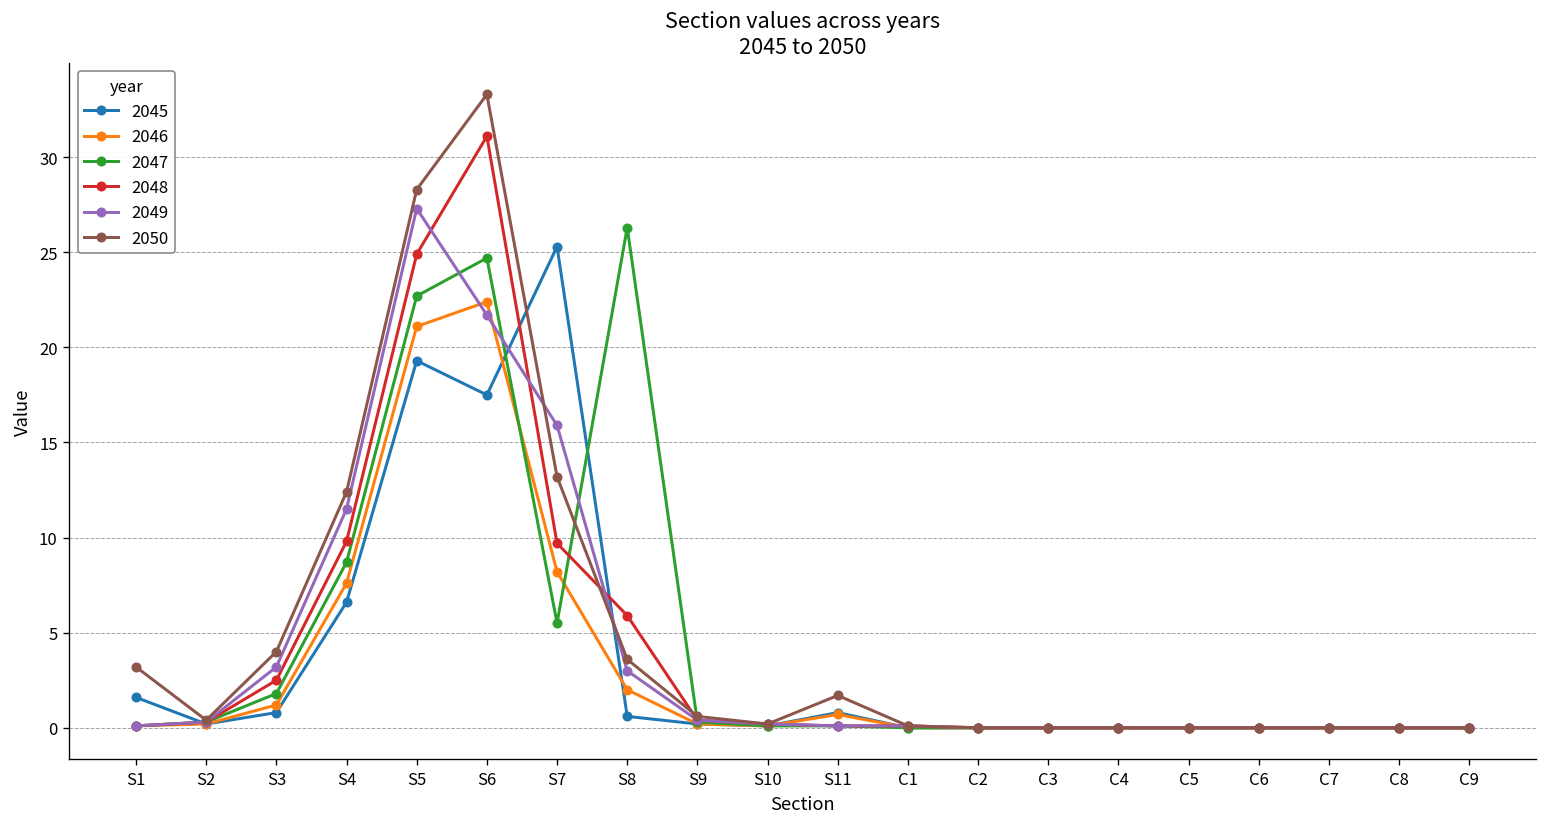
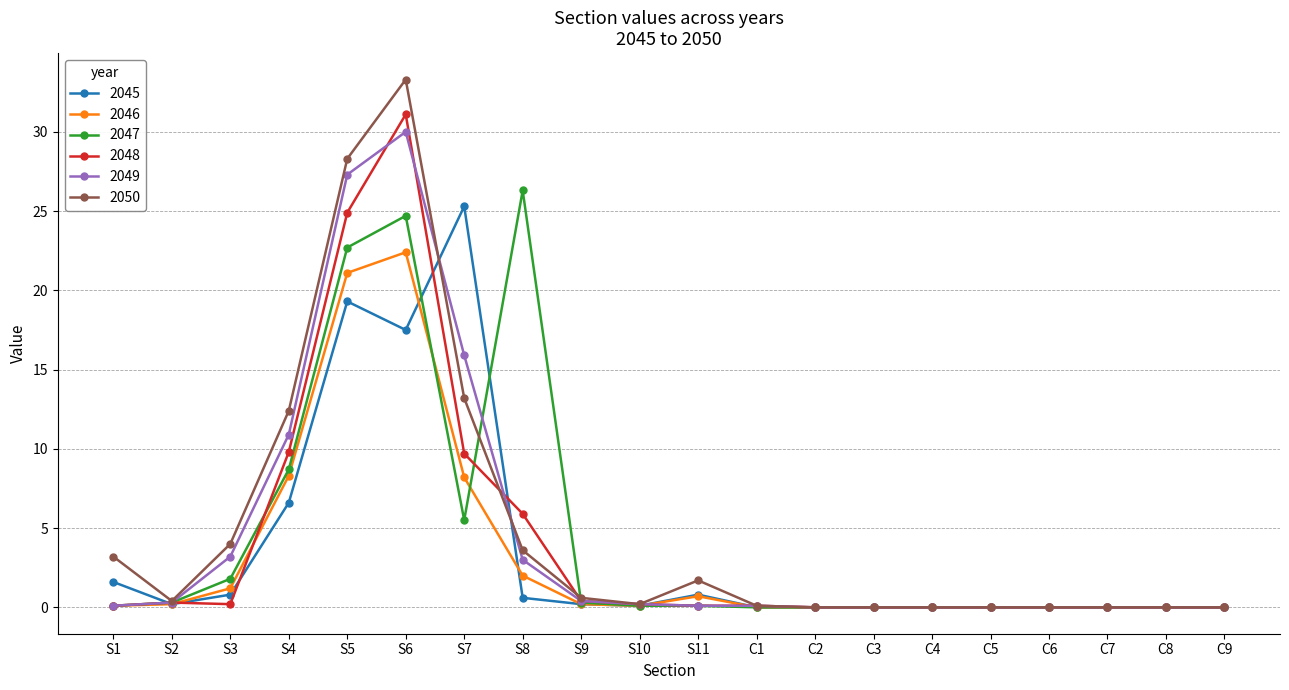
2048, S3: 2.5 -> 0.2
2046, S4: 7.6 -> 8.3
2049, S4: 11.5 -> 10.9
2049, S6: 21.7 -> 30.0
